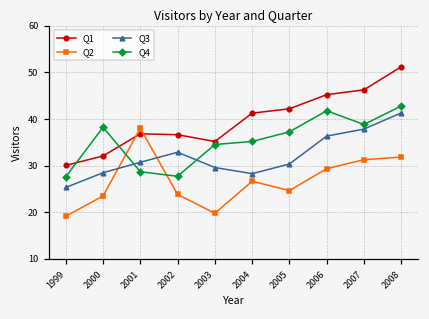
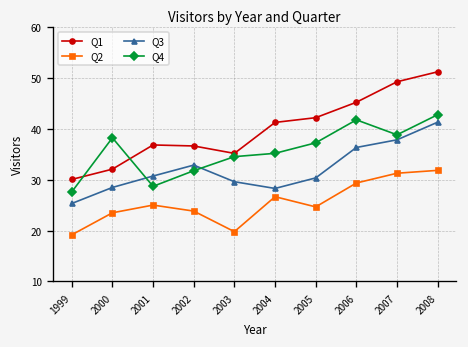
Q2, 2001: 38 -> 25
Q4, 2002: 28 -> 32
Q1, 2007: 46 -> 49
